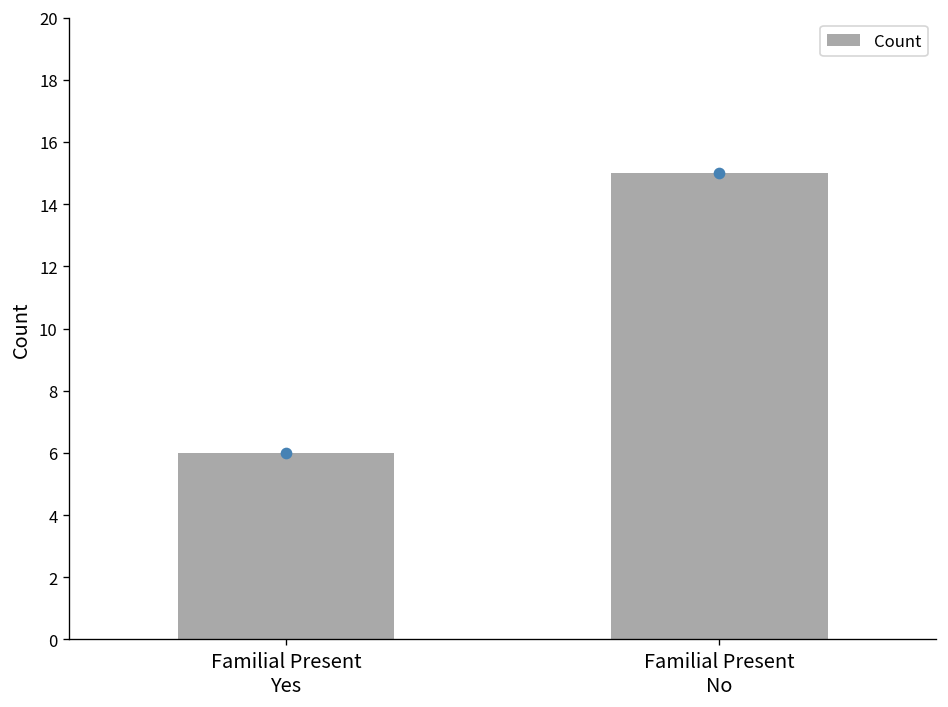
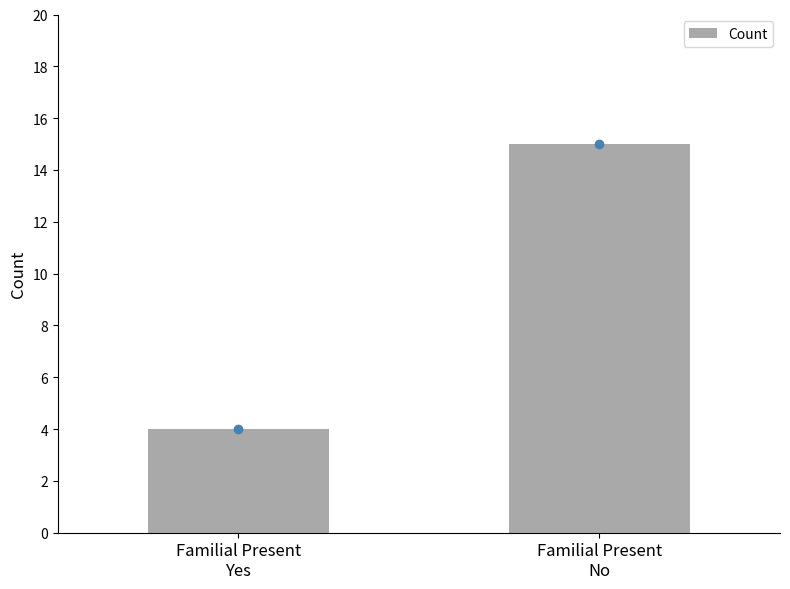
Count, Familial Present Yes: 6 -> 4
